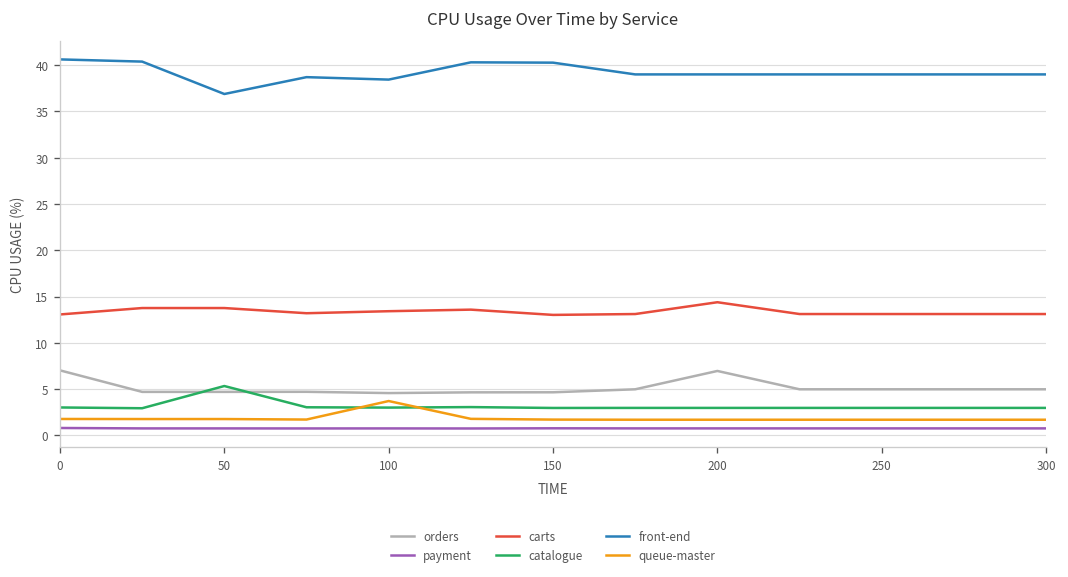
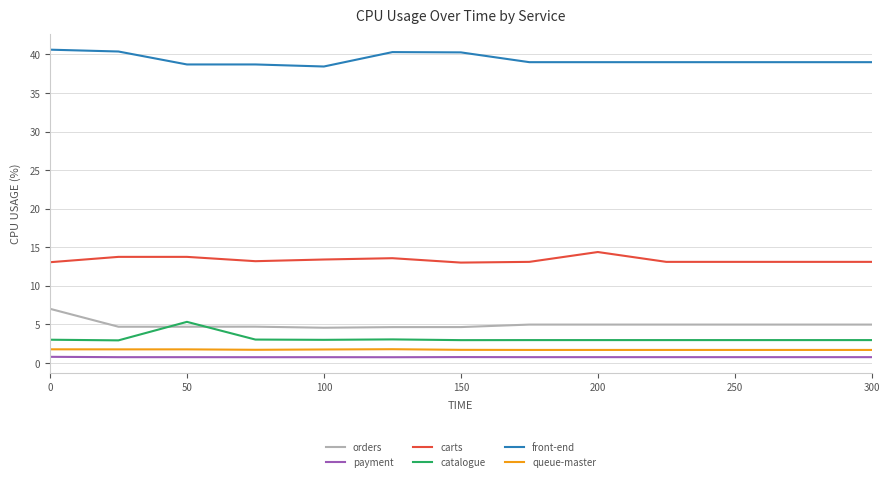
front-end, 50: 37 -> 39
queue-master, 100: 4 -> 2
orders, 200: 7 -> 5
